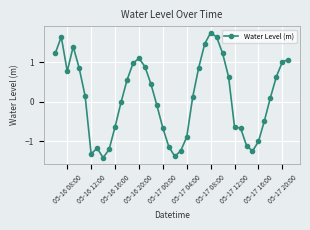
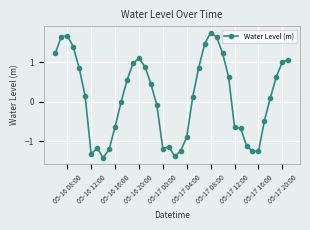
05-16 08:00: 0.8 -> 1.7
05-17 00:00: -0.7 -> -1.2
05-17 16:00: -1.0 -> -1.3
